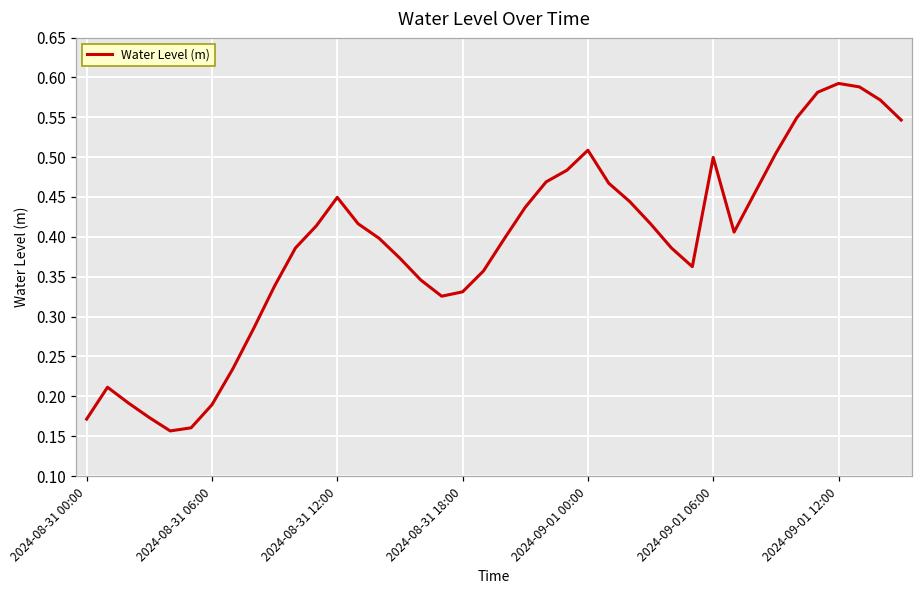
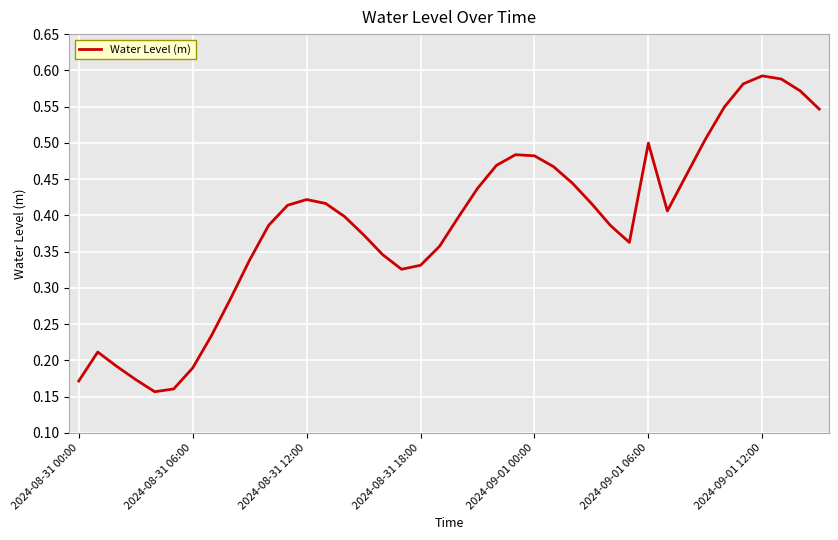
2024-08-31 12:00: 0.45 -> 0.42
2024-09-01 00:00: 0.51 -> 0.48
